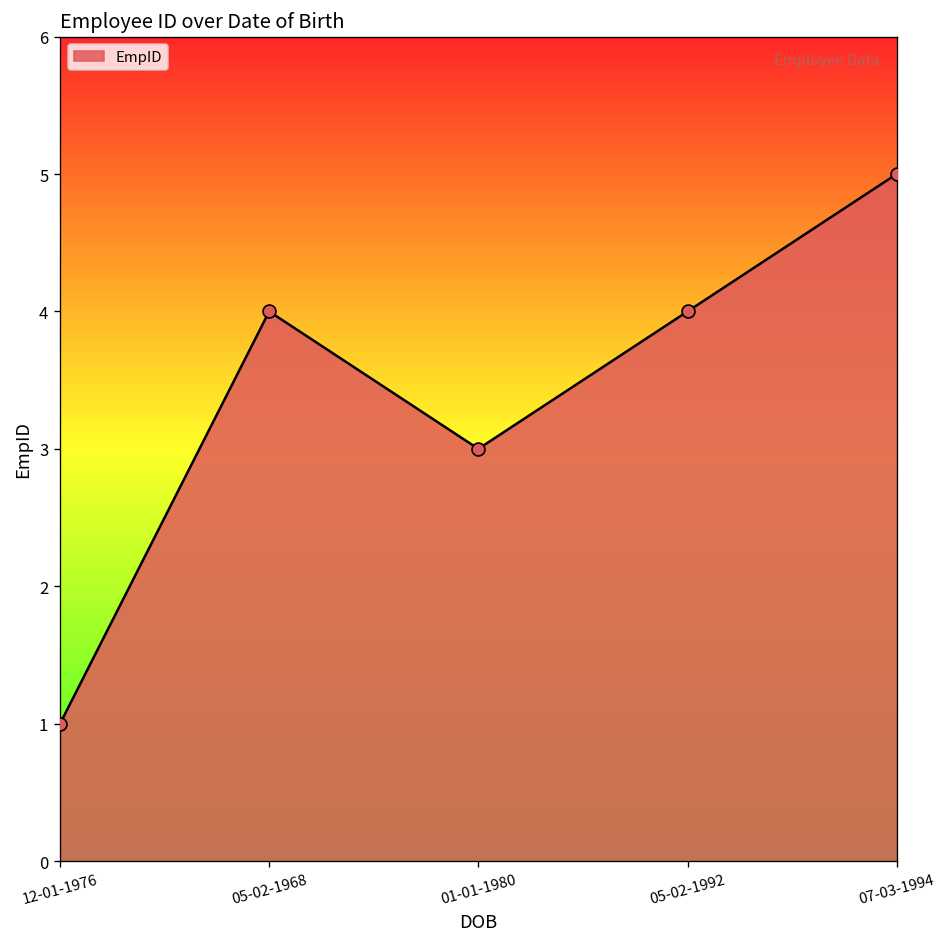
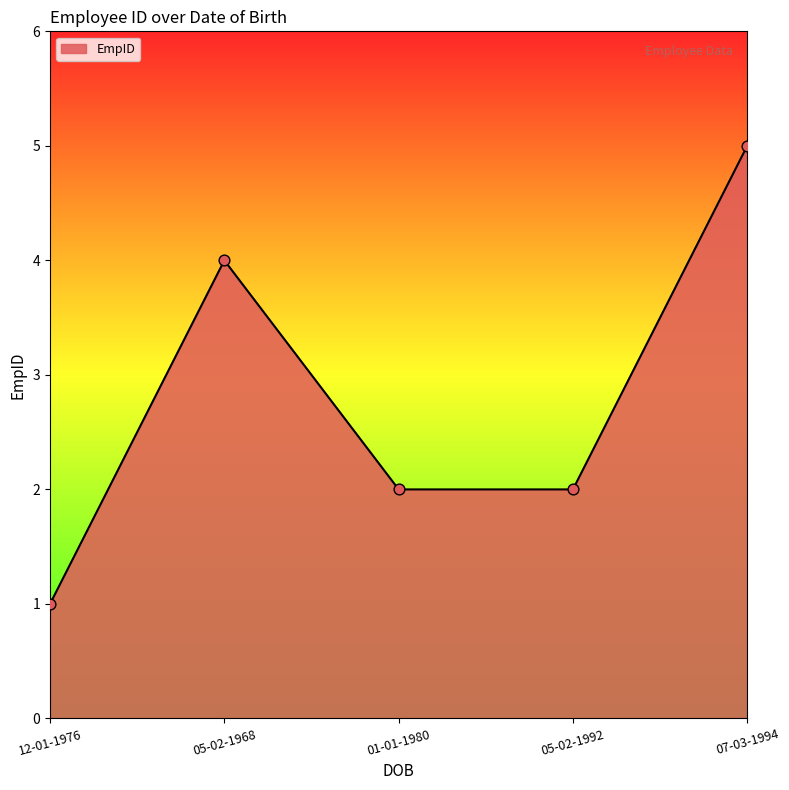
01-01-1980: 3 -> 2
05-02-1992: 4 -> 2
